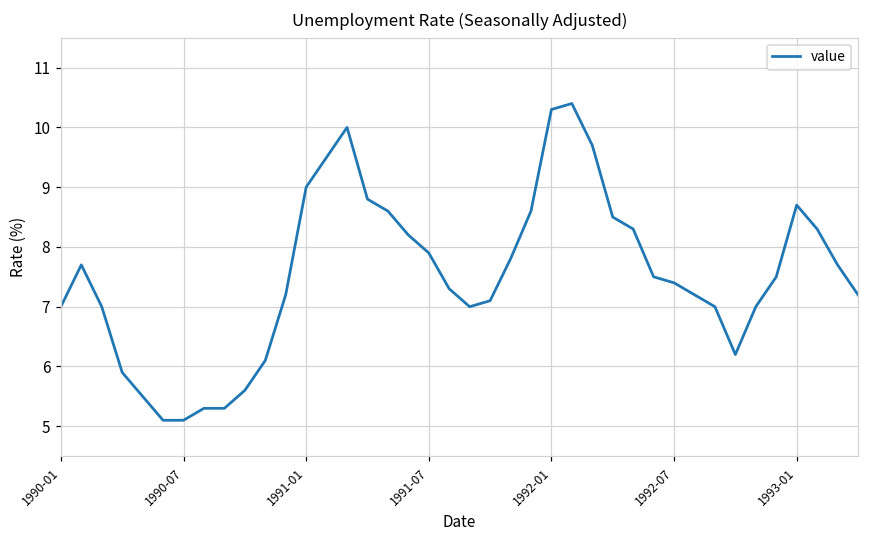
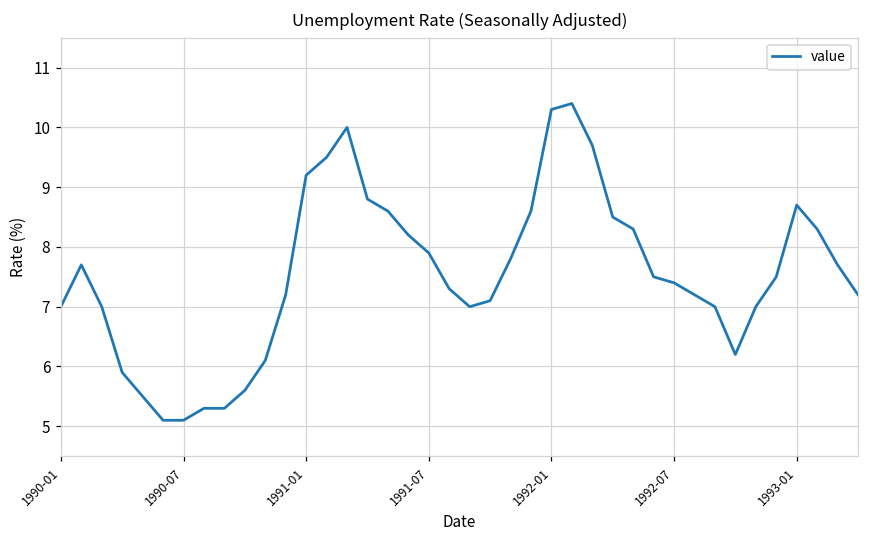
1991-01: 9.0 -> 9.2
